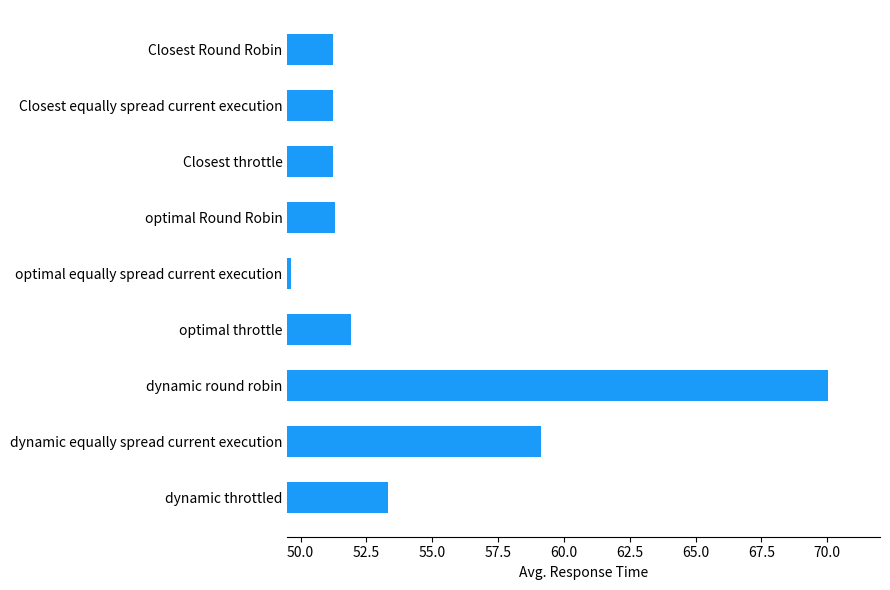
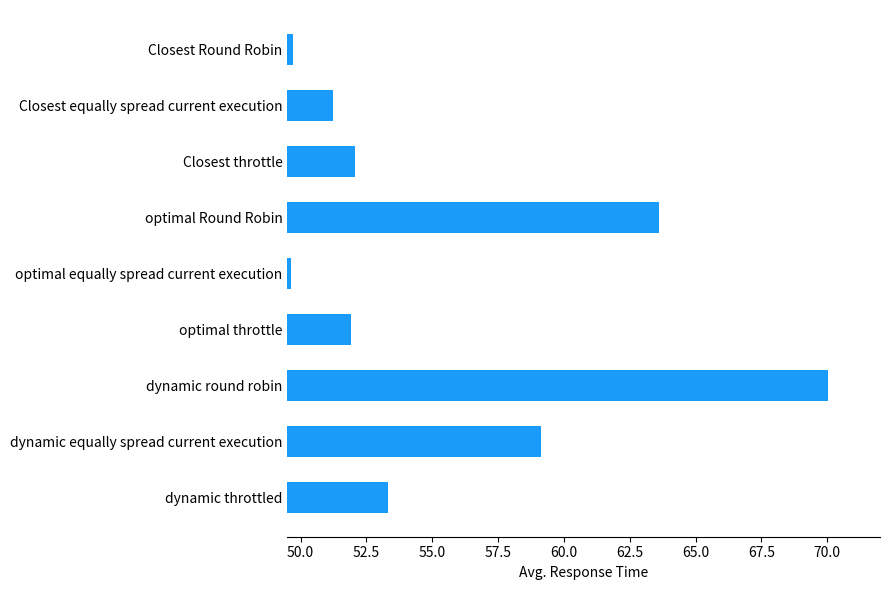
Closest Round Robin: 51.2 -> 49.7
Closest throttle: 51.2 -> 52.1
optimal Round Robin: 51.3 -> 63.6
